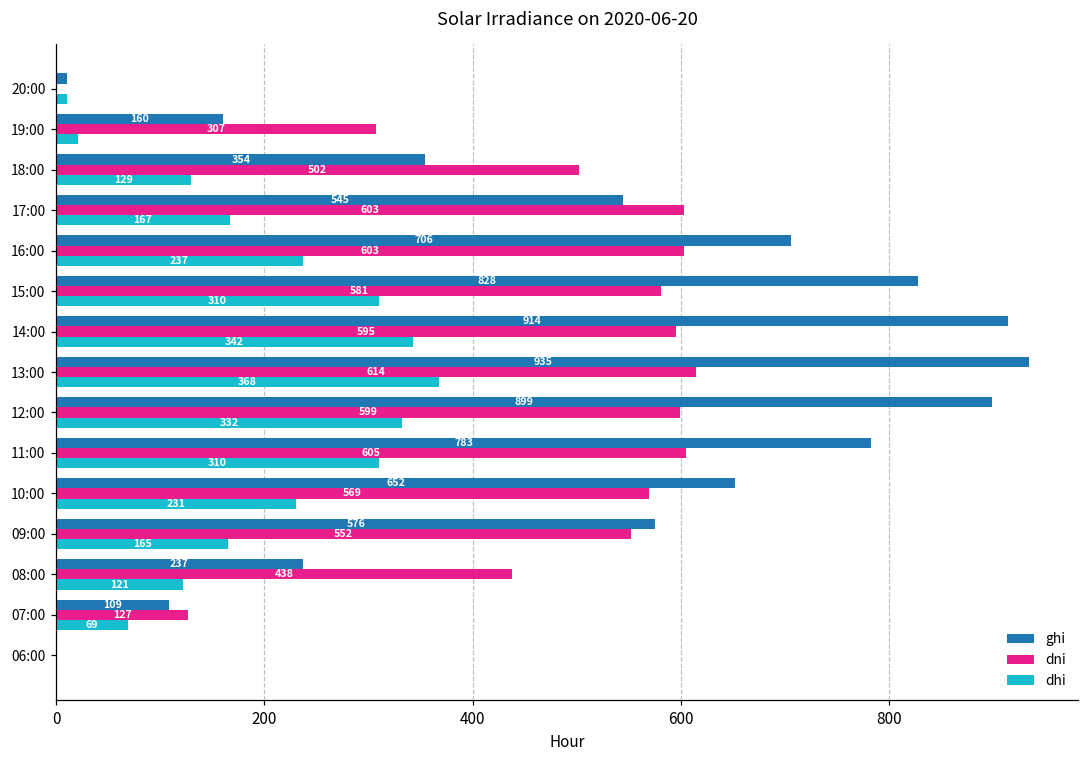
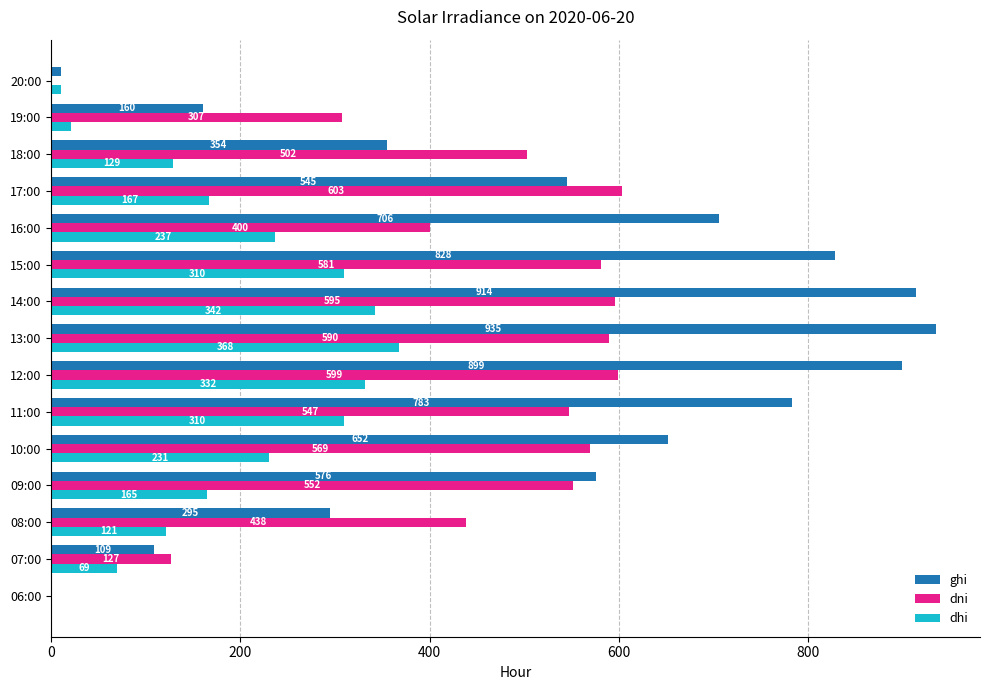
dni, 16:00: 603 -> 400
dni, 13:00: 614 -> 590
dni, 11:00: 605 -> 547
ghi, 08:00: 237 -> 295
